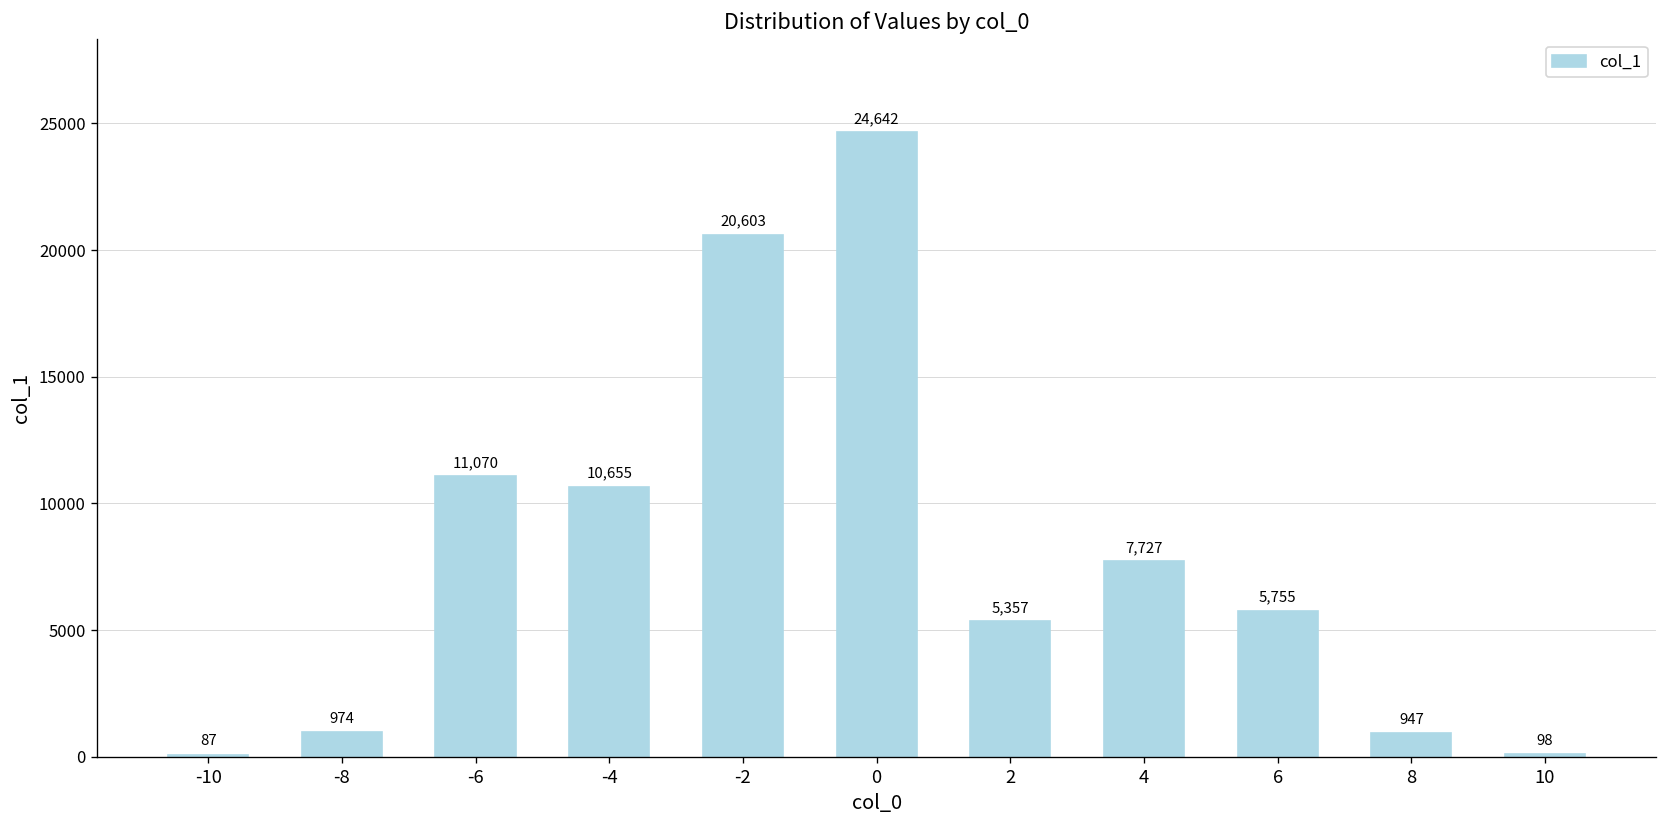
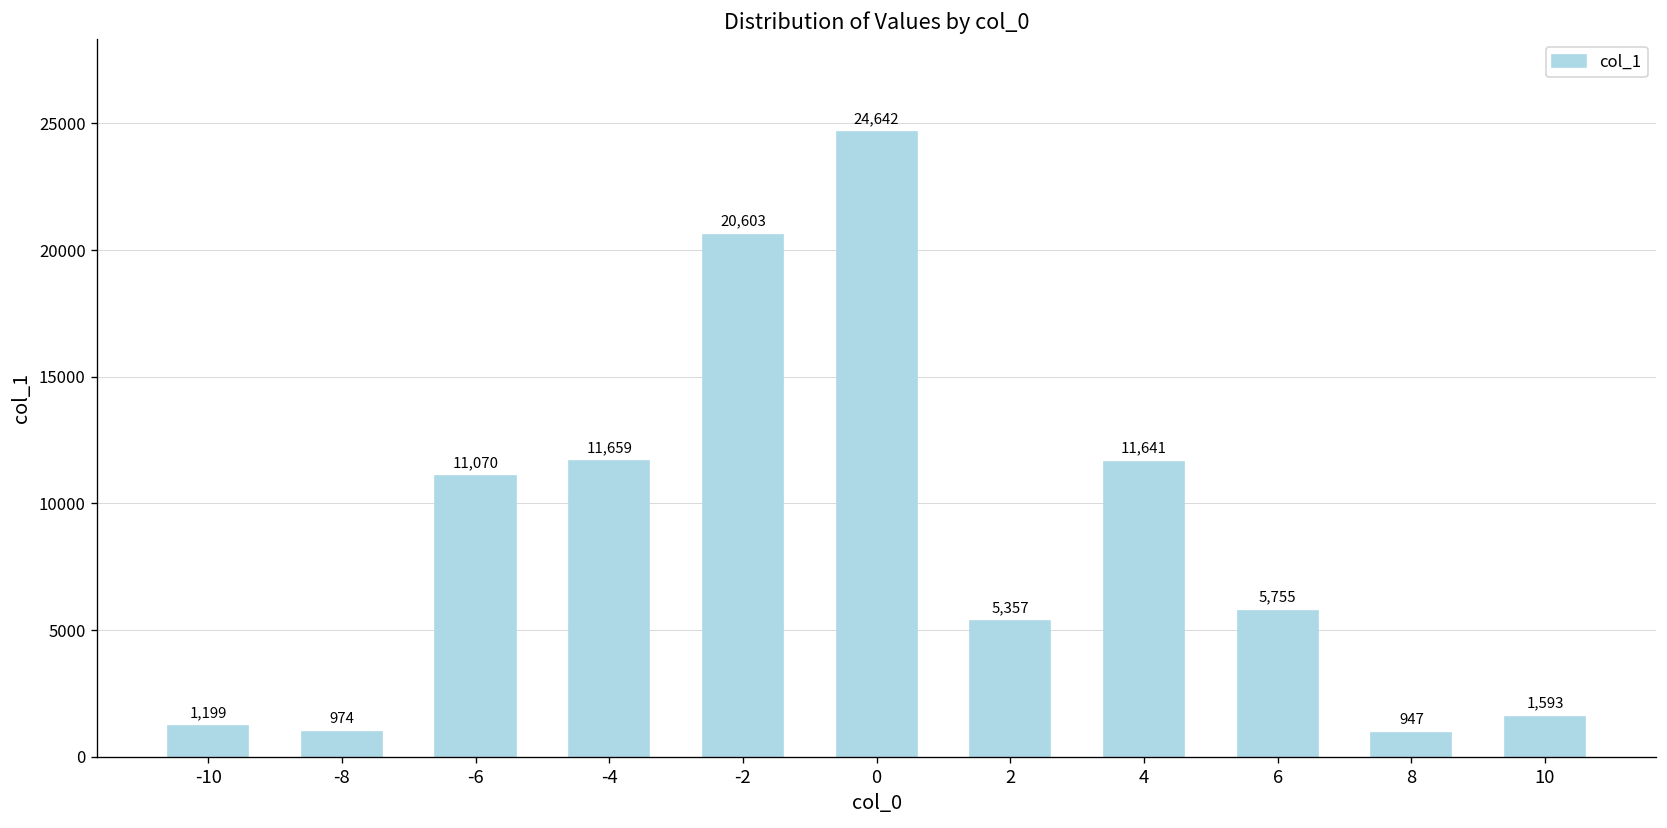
-10: 87 -> 1,199
-4: 10,655 -> 11,659
4: 7,727 -> 11,641
10: 98 -> 1,593
